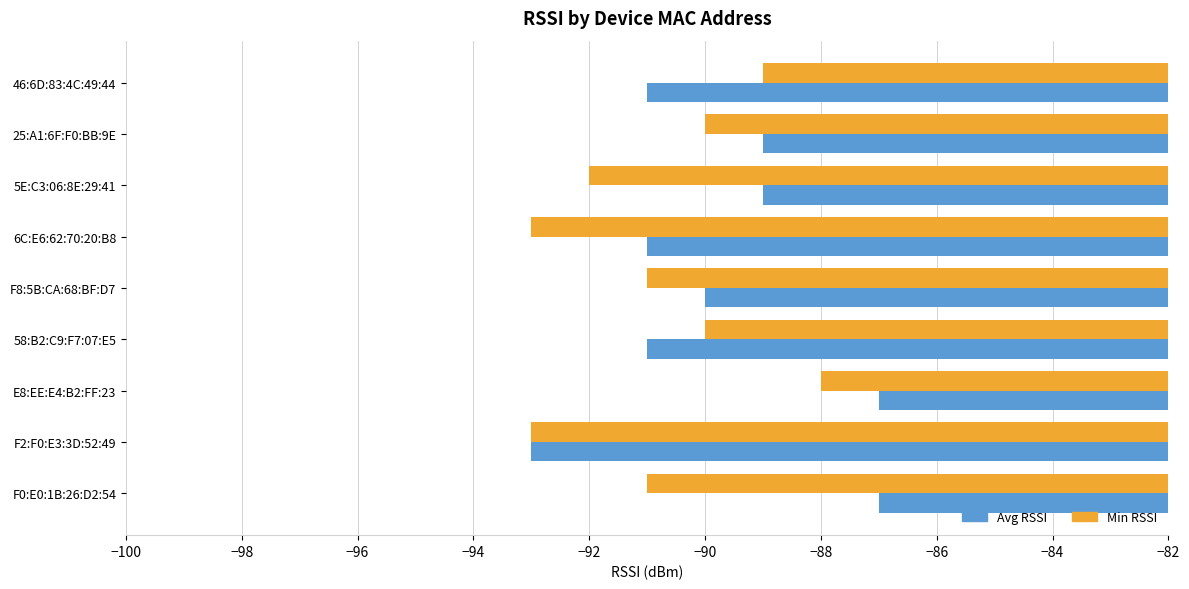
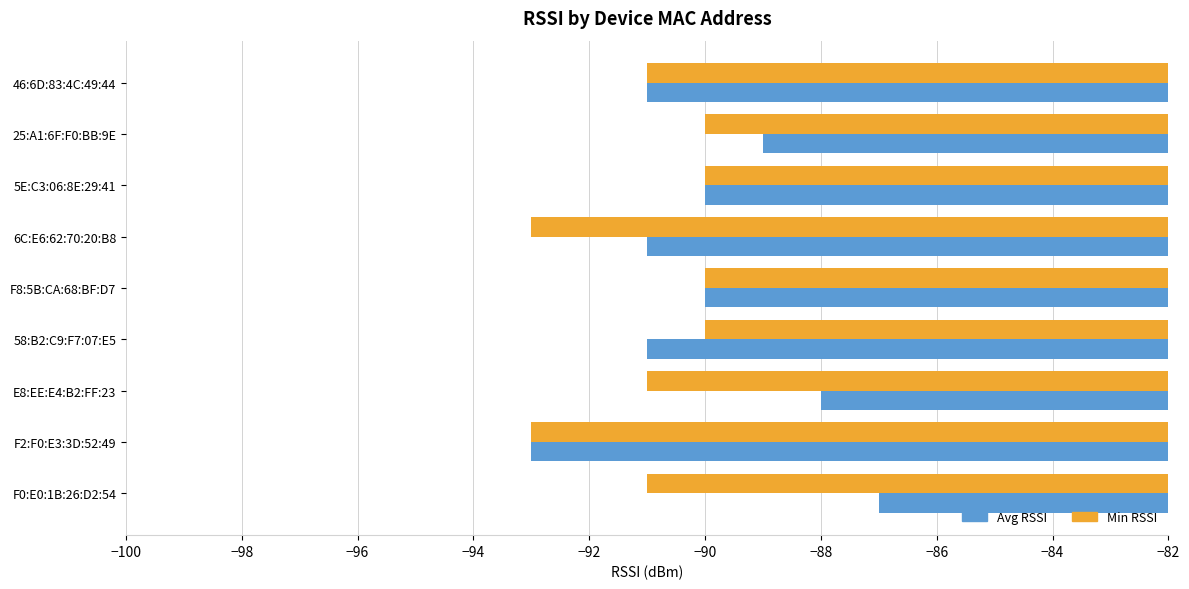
Min RSSI, 46:6D:83:4C:49:44: -89 -> -91
Min RSSI, 5E:C3:06:8E:29:41: -92 -> -90
Avg RSSI, 5E:C3:06:8E:29:41: -89 -> -90
Min RSSI, F8:5B:CA:68:BF:D7: -91 -> -90
Min RSSI, E8:EE:E4:B2:FF:23: -88 -> -91
Avg RSSI, E8:EE:E4:B2:FF:23: -87 -> -88
